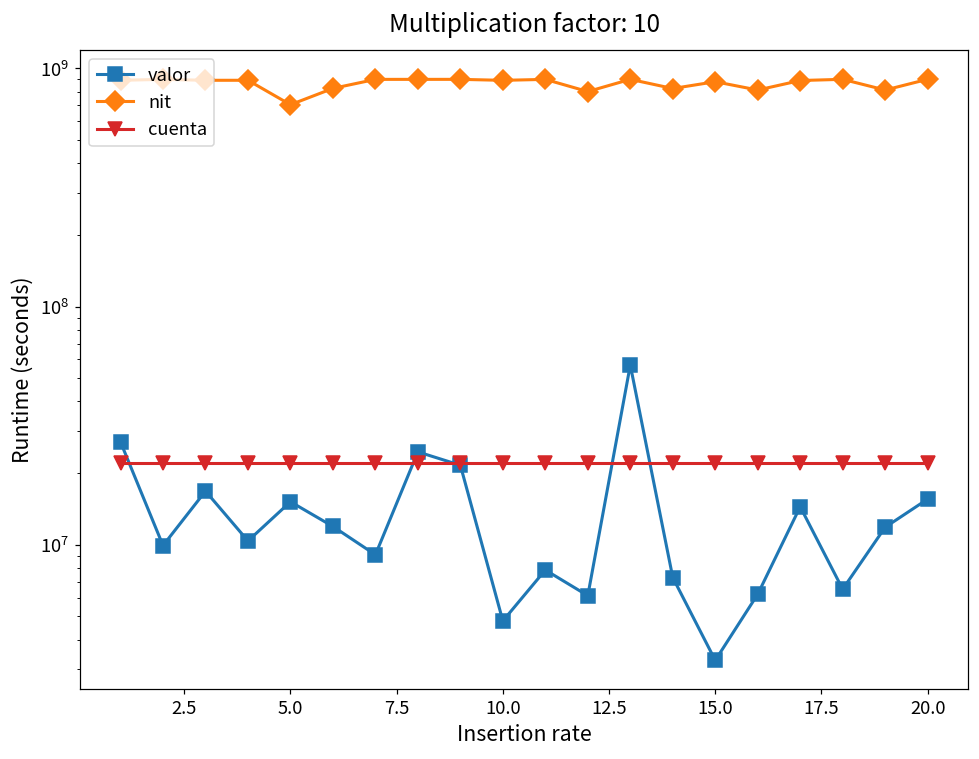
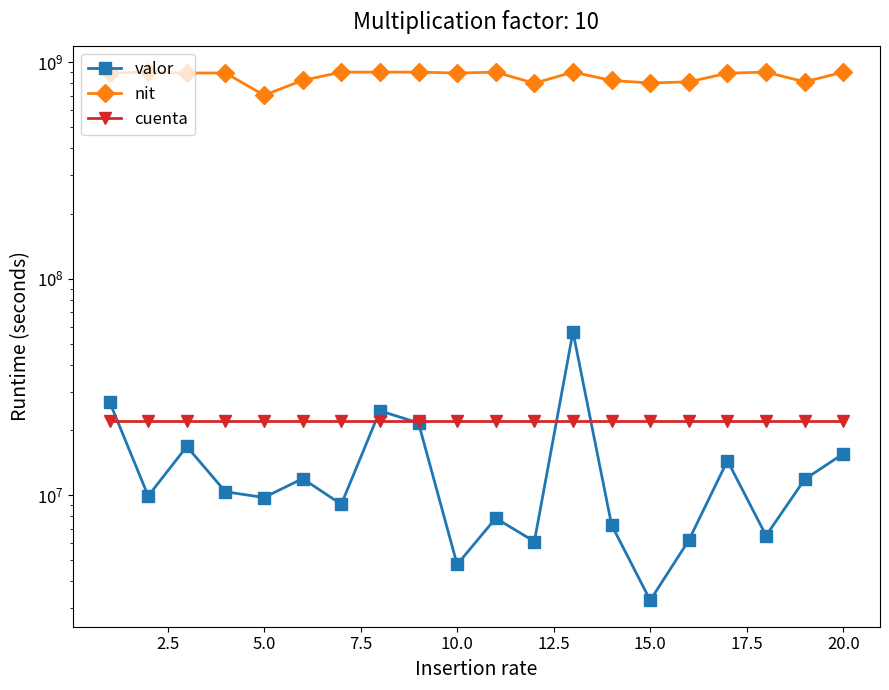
valor, 5.0: 15000000 -> 10000000
nit, 15.0: 880000000 -> 800000000
